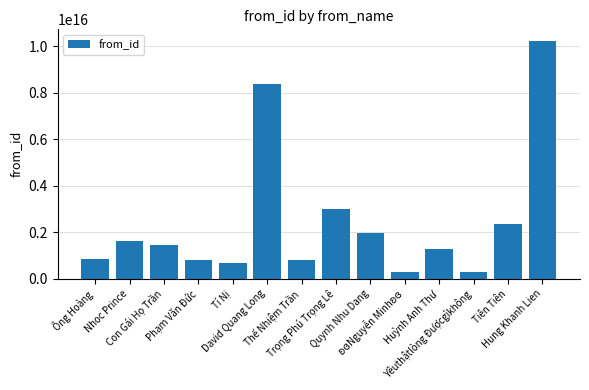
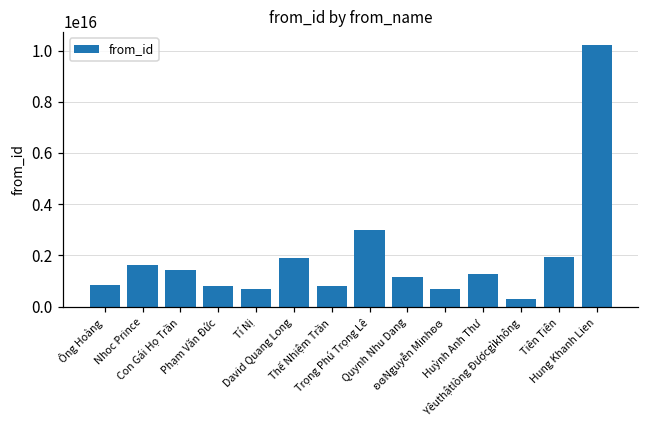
David Quang Long: 8400000000000000 -> 1900000000000000
Quynh Nhu Dang: 2000000000000000 -> 1200000000000000
ʚɞNguyễn Minhʚɞ: 300000000000000 -> 700000000000000
Tiên Tiên: 2300000000000000 -> 2000000000000000
